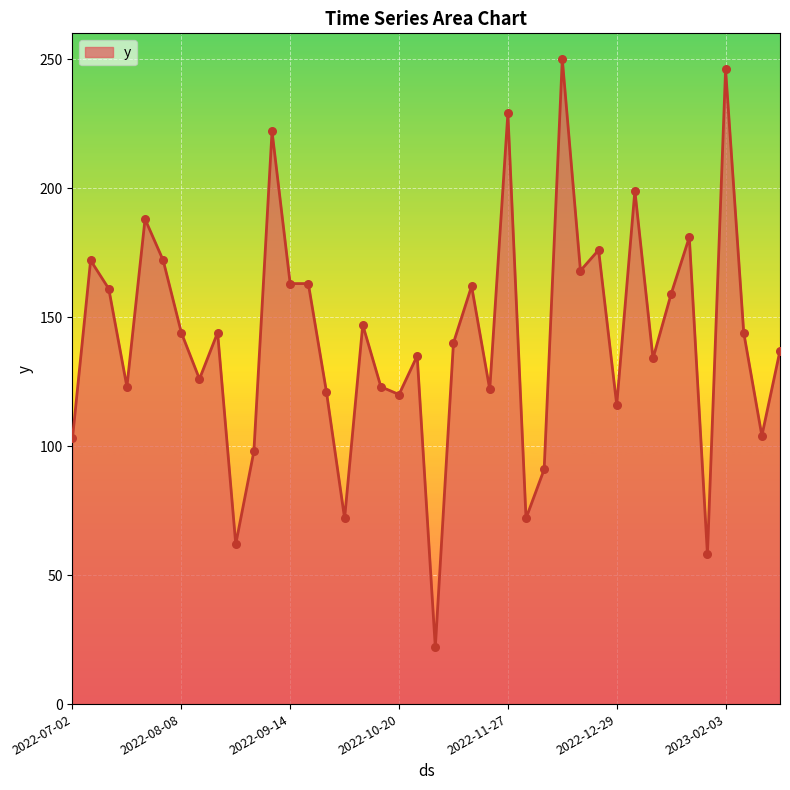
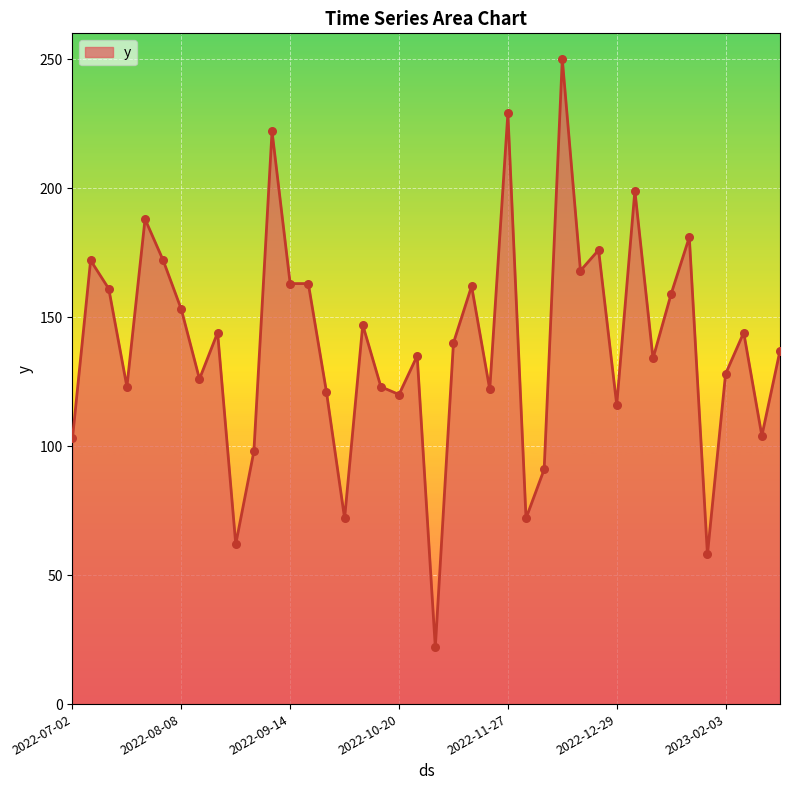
2022-08-08: 144 -> 153
2023-02-03: 246 -> 128
